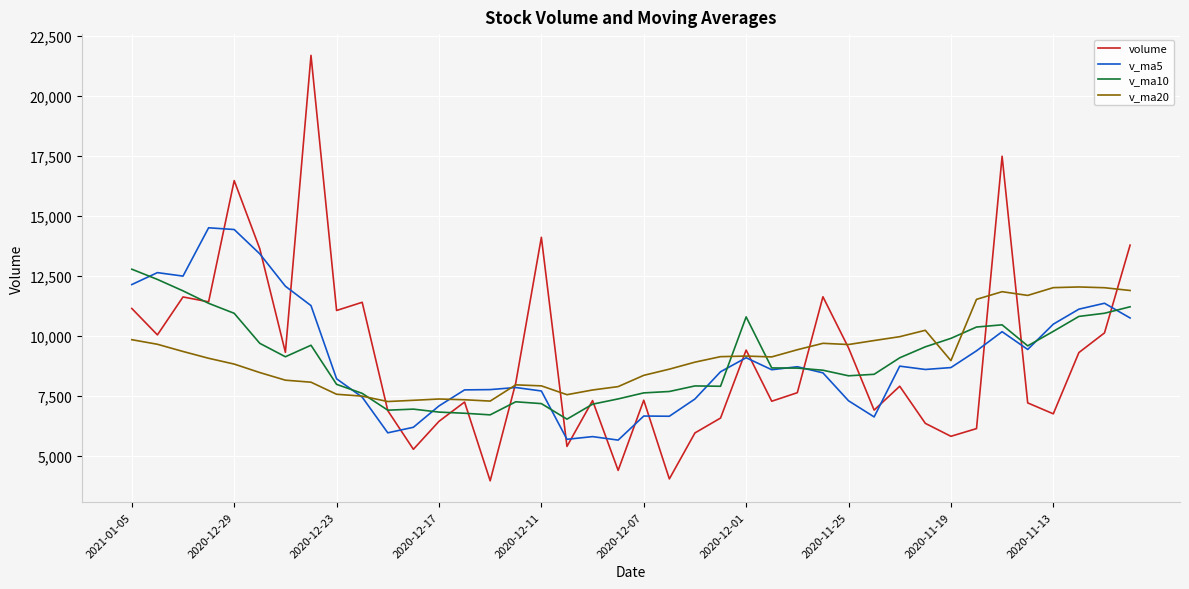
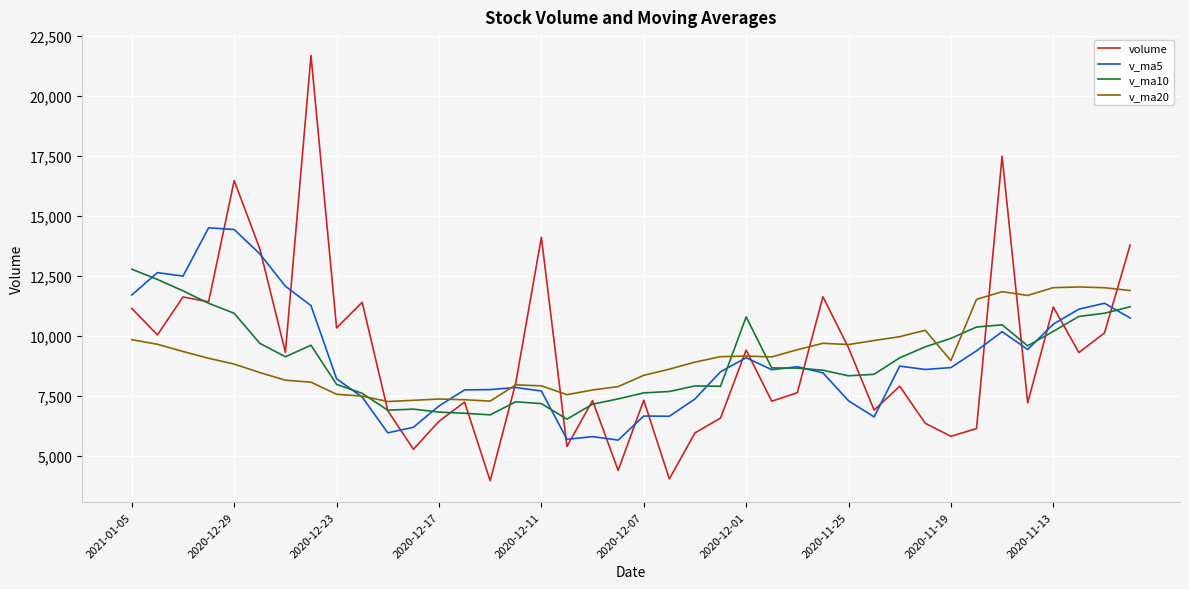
v_ma5, 2021-01-05: 12,100 -> 11,700
volume, 2020-12-23: 11,100 -> 10,300
volume, 2020-11-13: 6,700 -> 11,200
